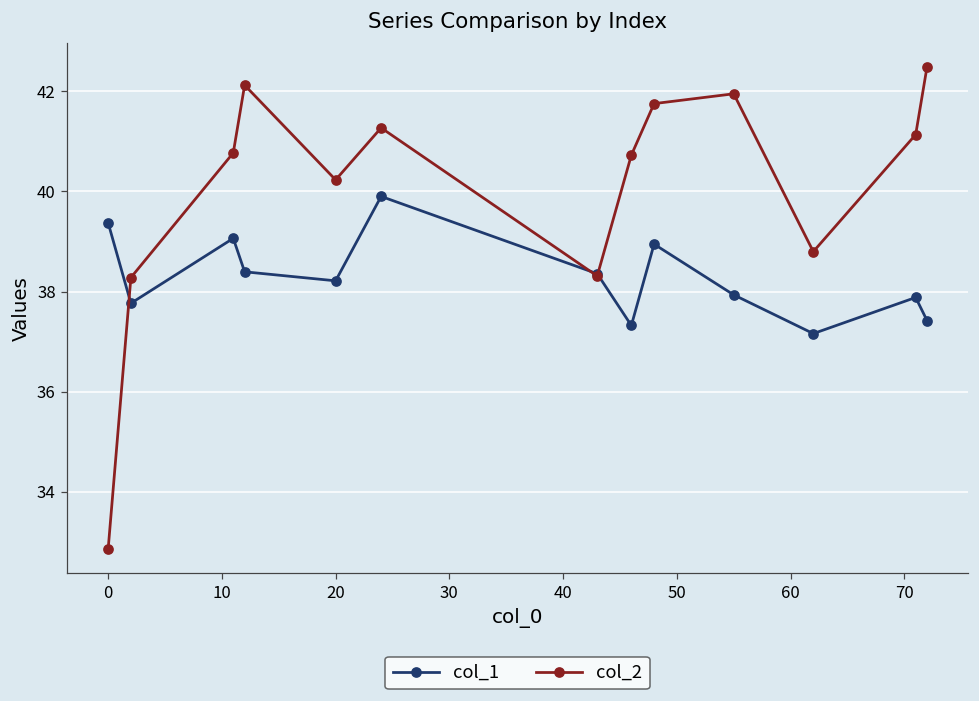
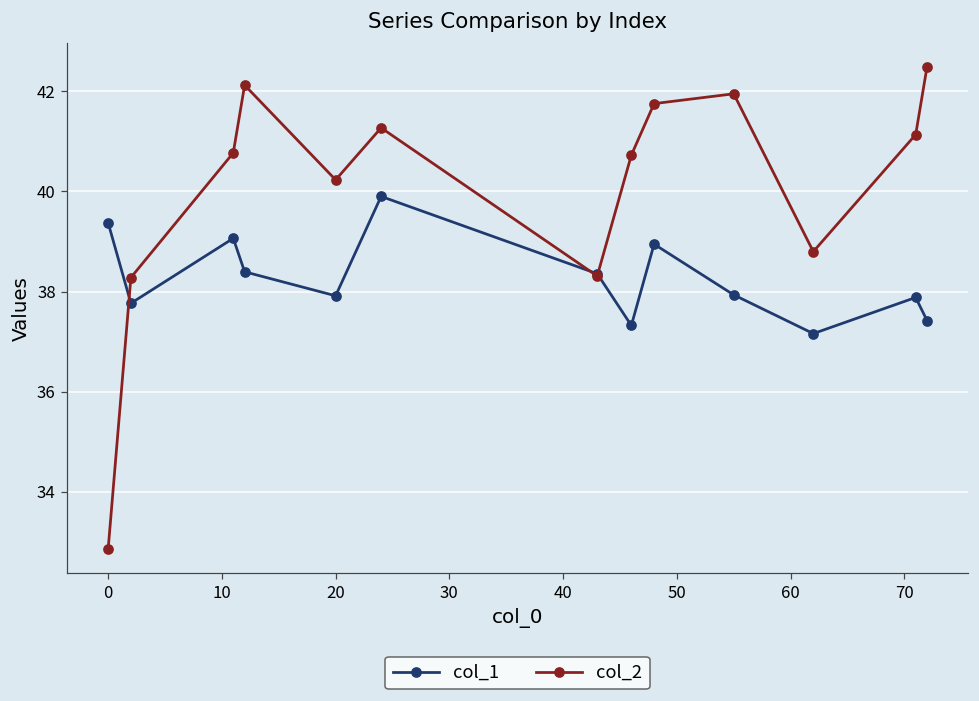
col_1, 20: 38.2 -> 37.9
